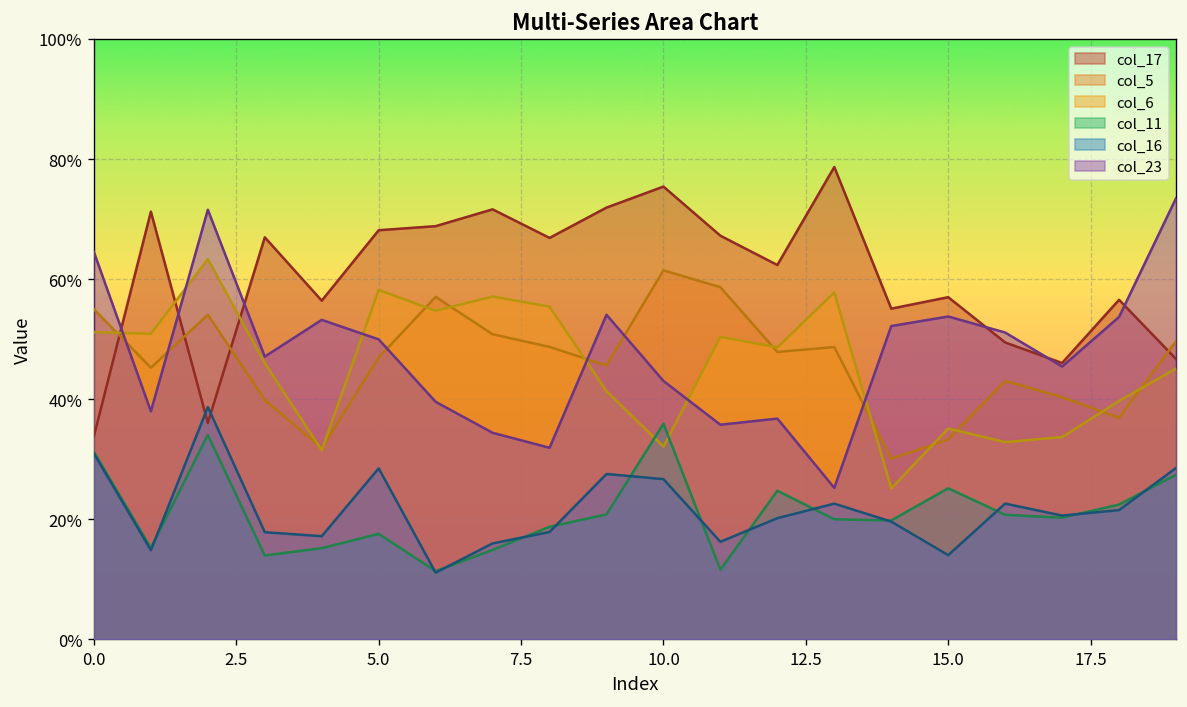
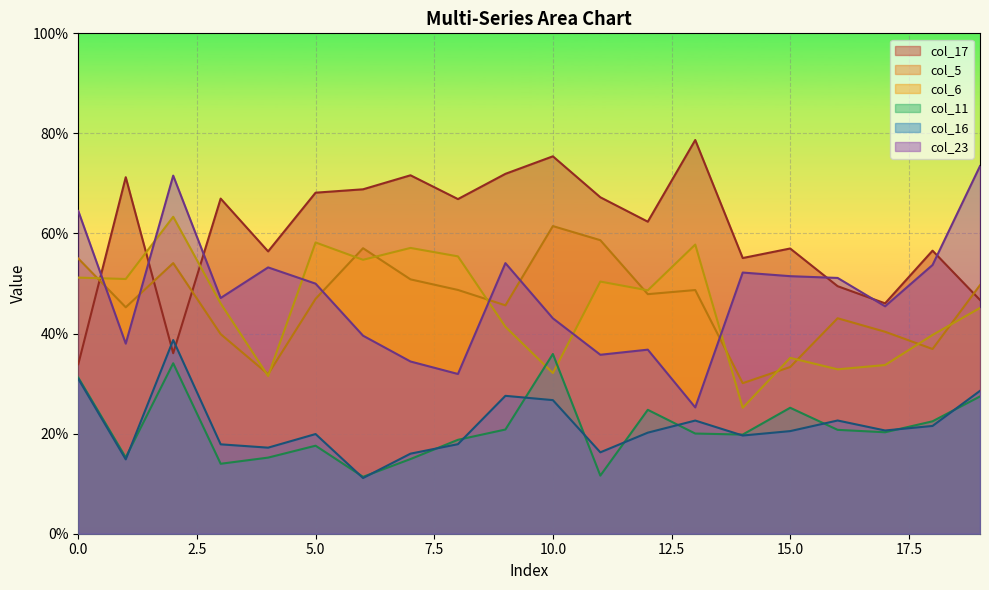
col_16, 5.0: 28% -> 20%
col_16, 15.0: 14% -> 21%
col_23, 15.0: 54% -> 51%
